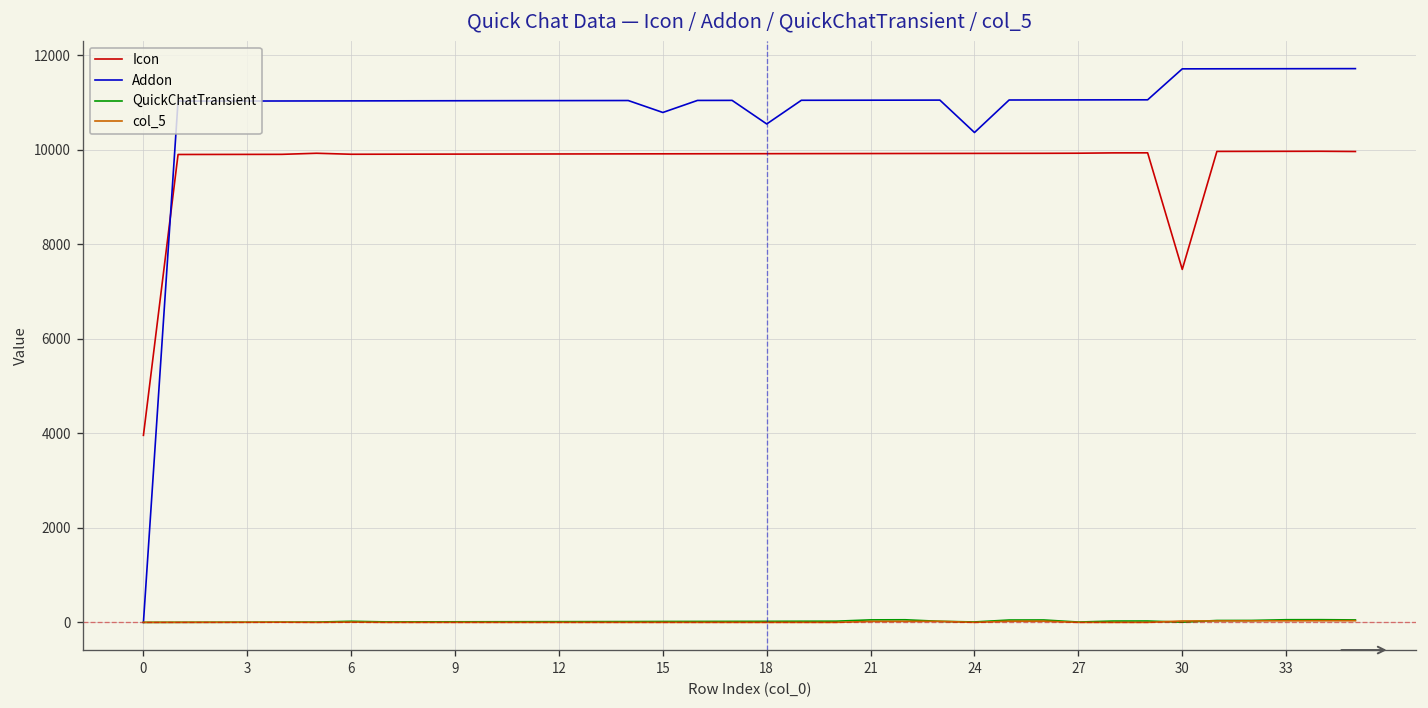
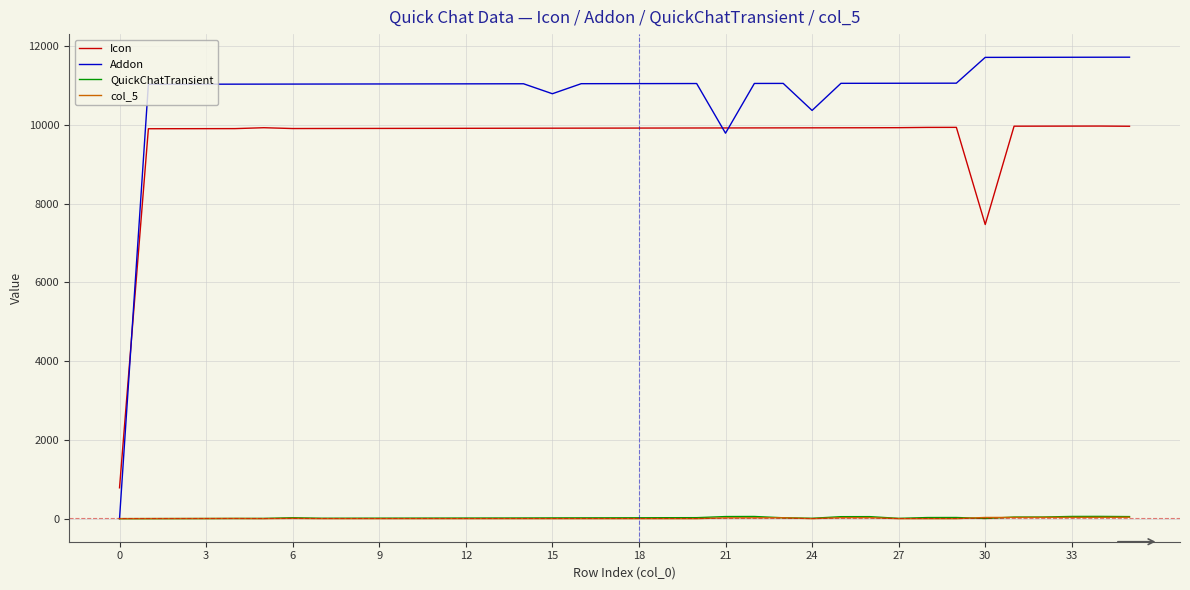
Icon, 0: 4000 -> 800
Addon, 18: 10500 -> 11000
Addon, 21: 11100 -> 9800
